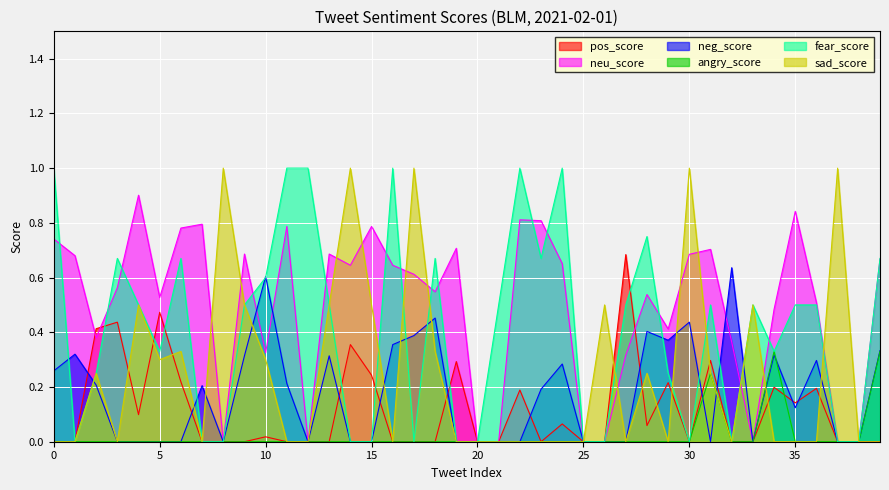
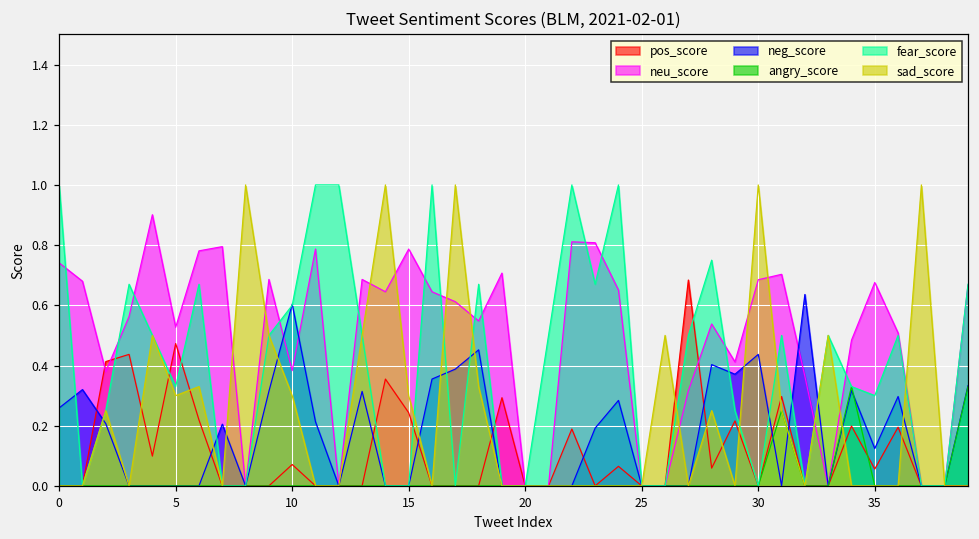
pos_score, 10: 0.02 -> 0.07
neu_score, 10: 0.33 -> 0.38
sad_score, 15: 0.5 -> 0.3
pos_score, 35: 0.14 -> 0.06
neu_score, 35: 0.84 -> 0.68
fear_score, 35: 0.5 -> 0.3
